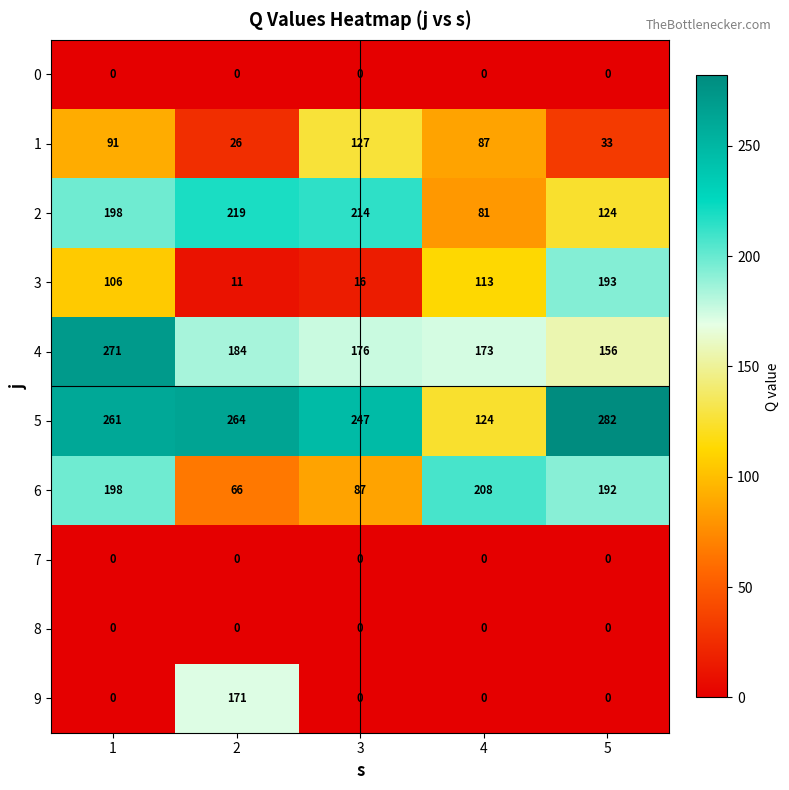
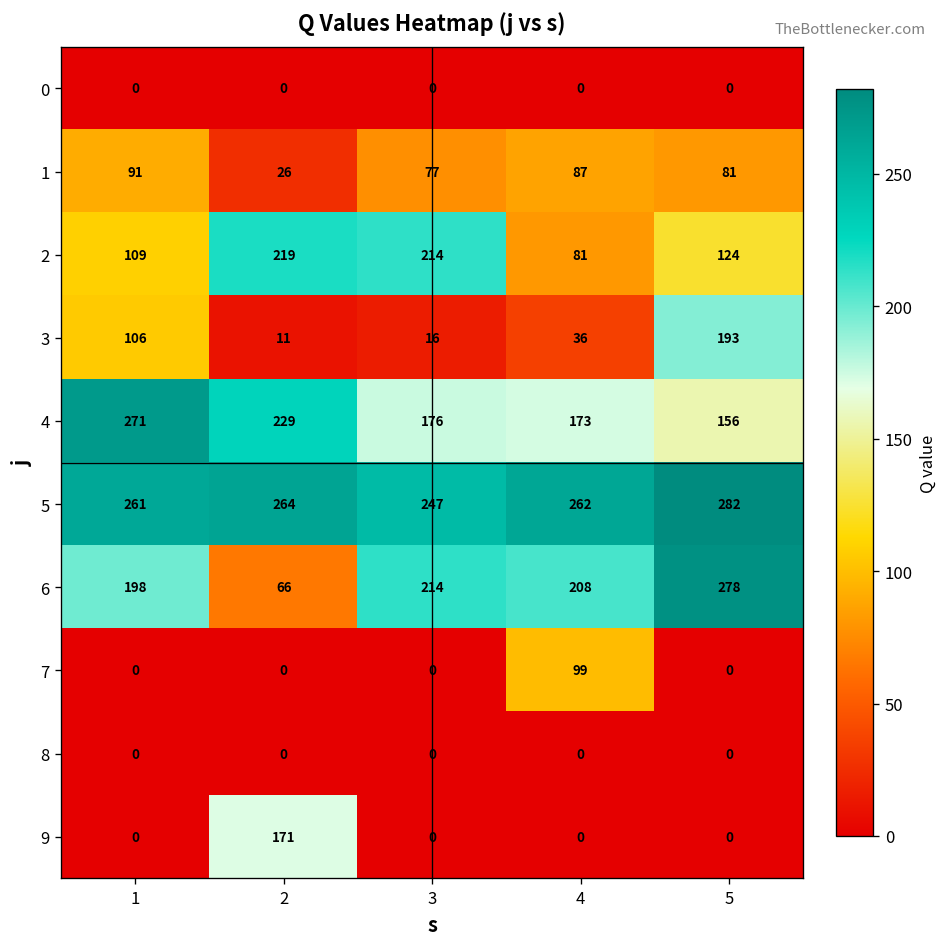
1, 3: 127 -> 77
1, 5: 33 -> 81
2, 1: 198 -> 109
3, 4: 113 -> 36
4, 2: 184 -> 229
5, 4: 124 -> 262
6, 3: 87 -> 214
6, 5: 192 -> 278
7, 4: 0 -> 99
